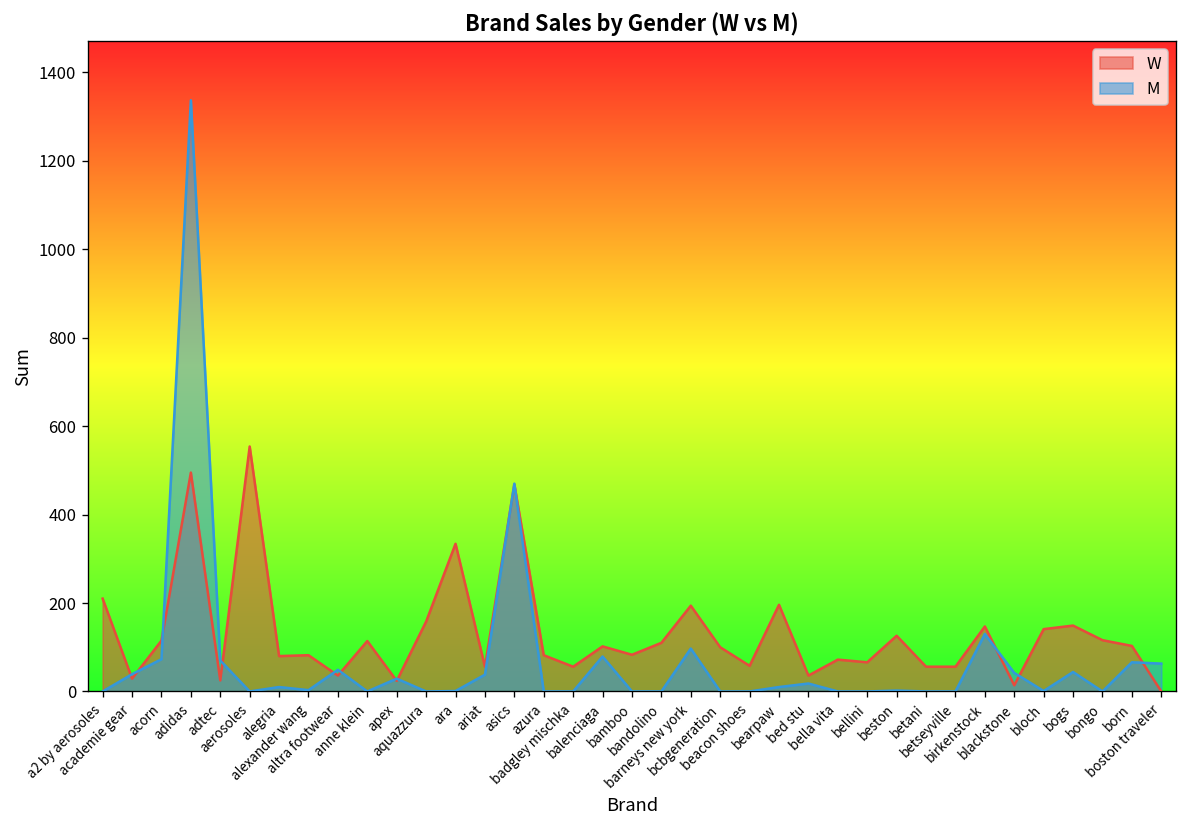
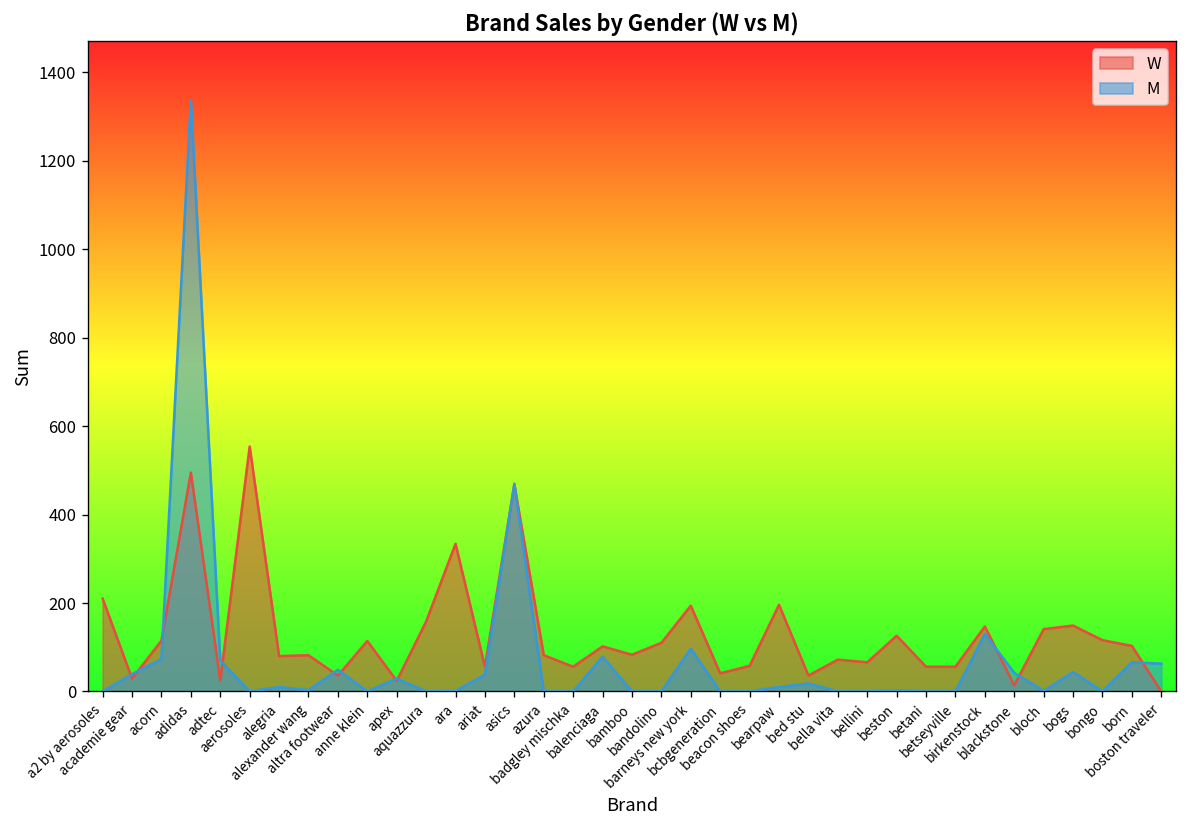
W, bcbgeneration: 100 -> 40
